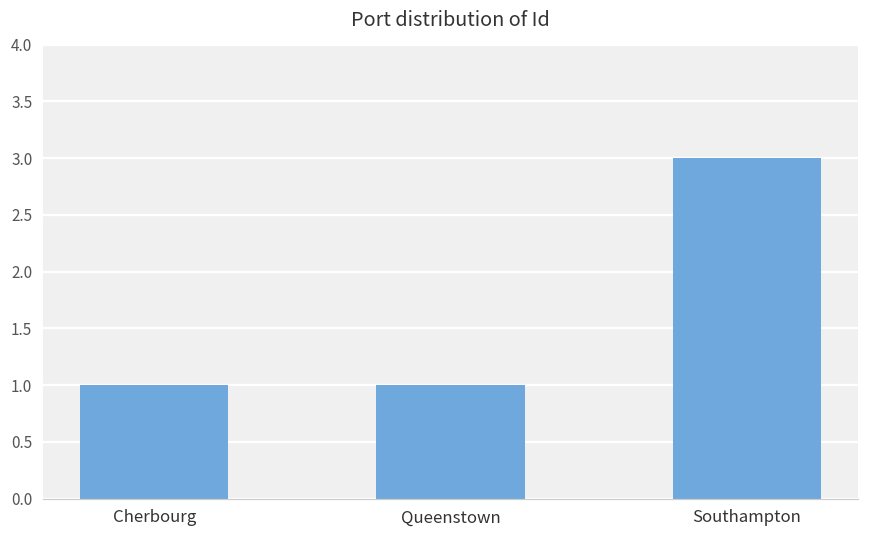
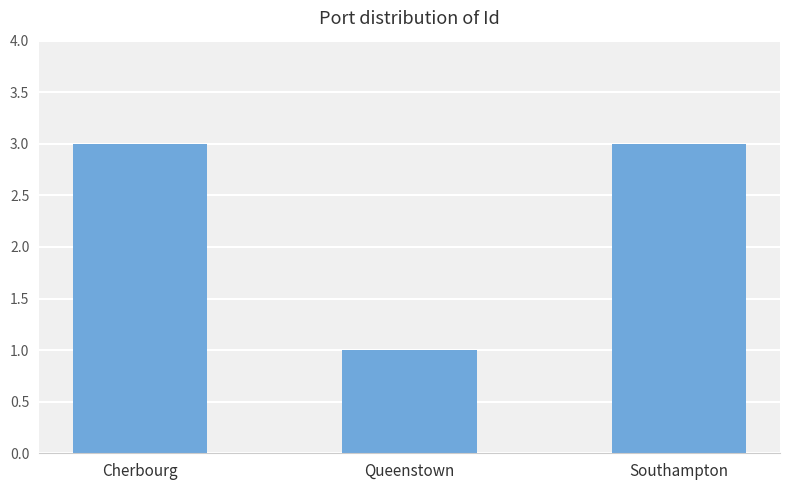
Cherbourg: 1 -> 3
